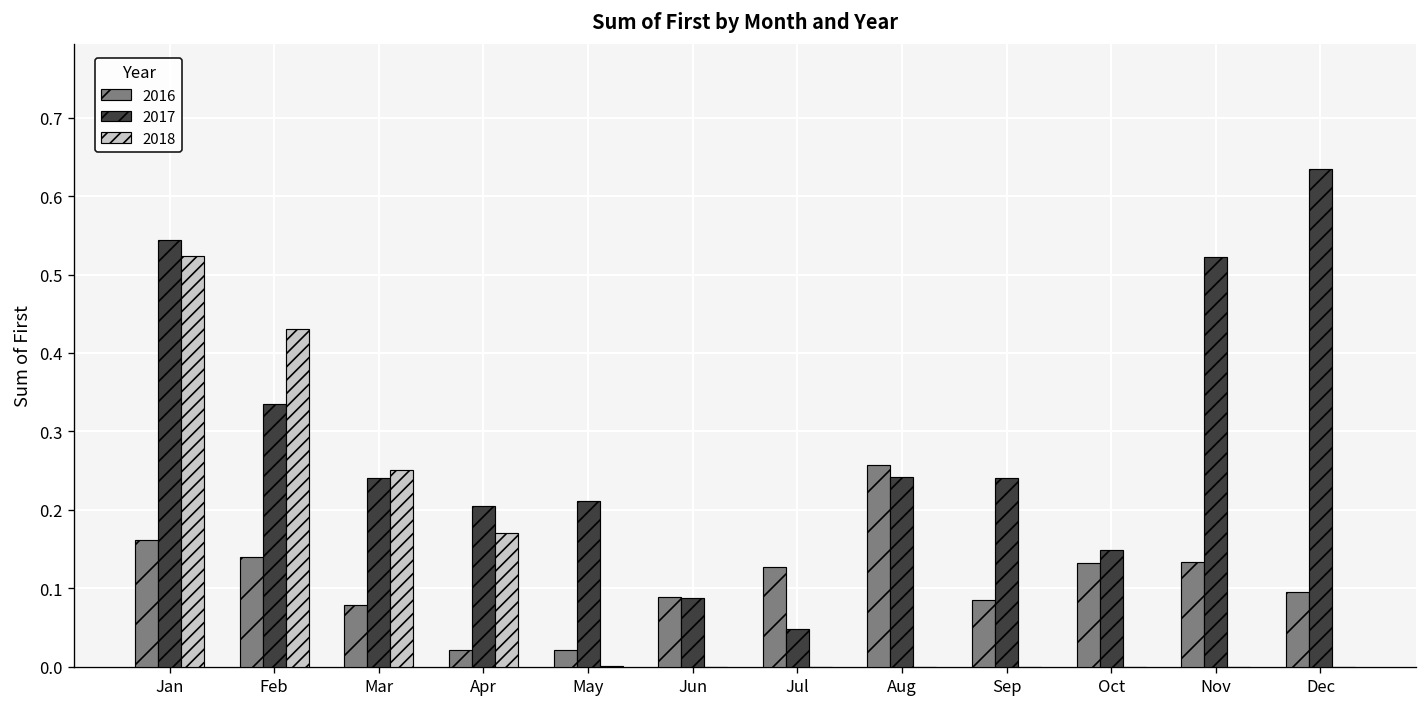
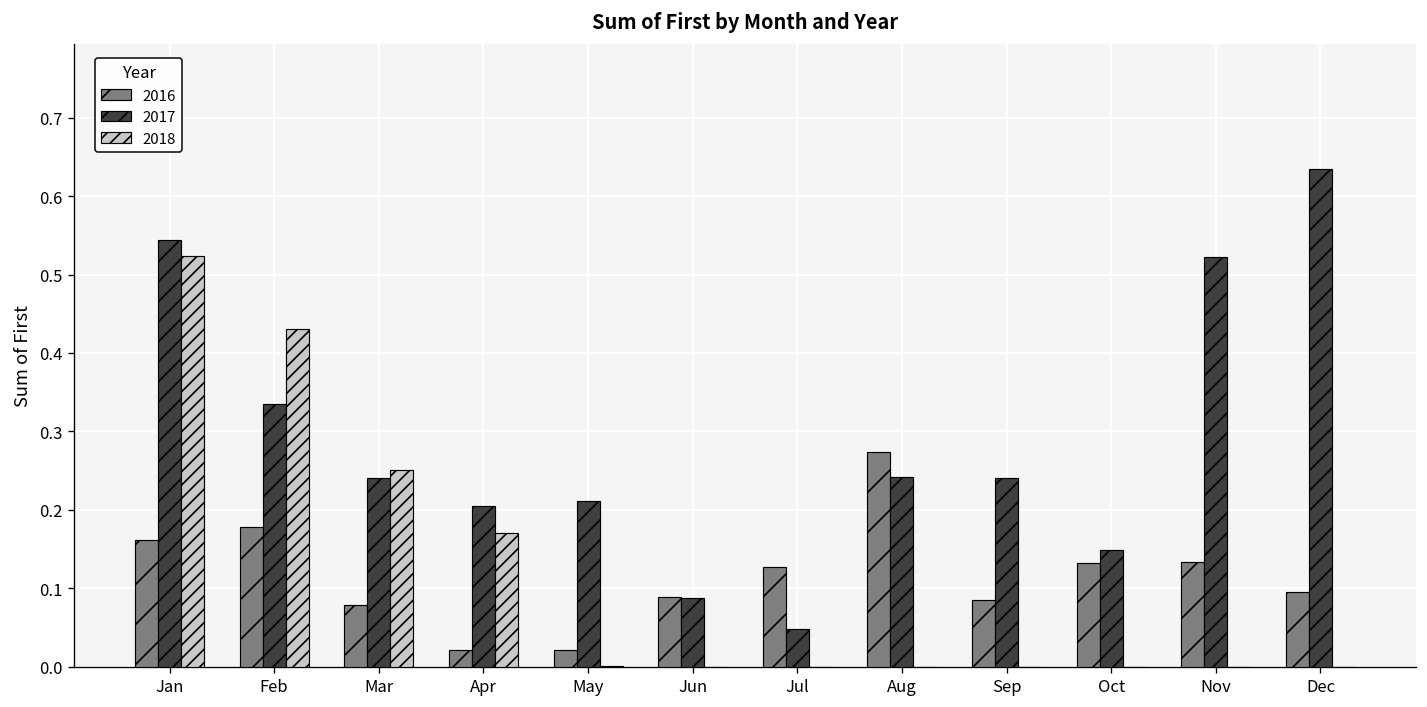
2016, Feb: 0.14 -> 0.18
2016, Aug: 0.26 -> 0.27
